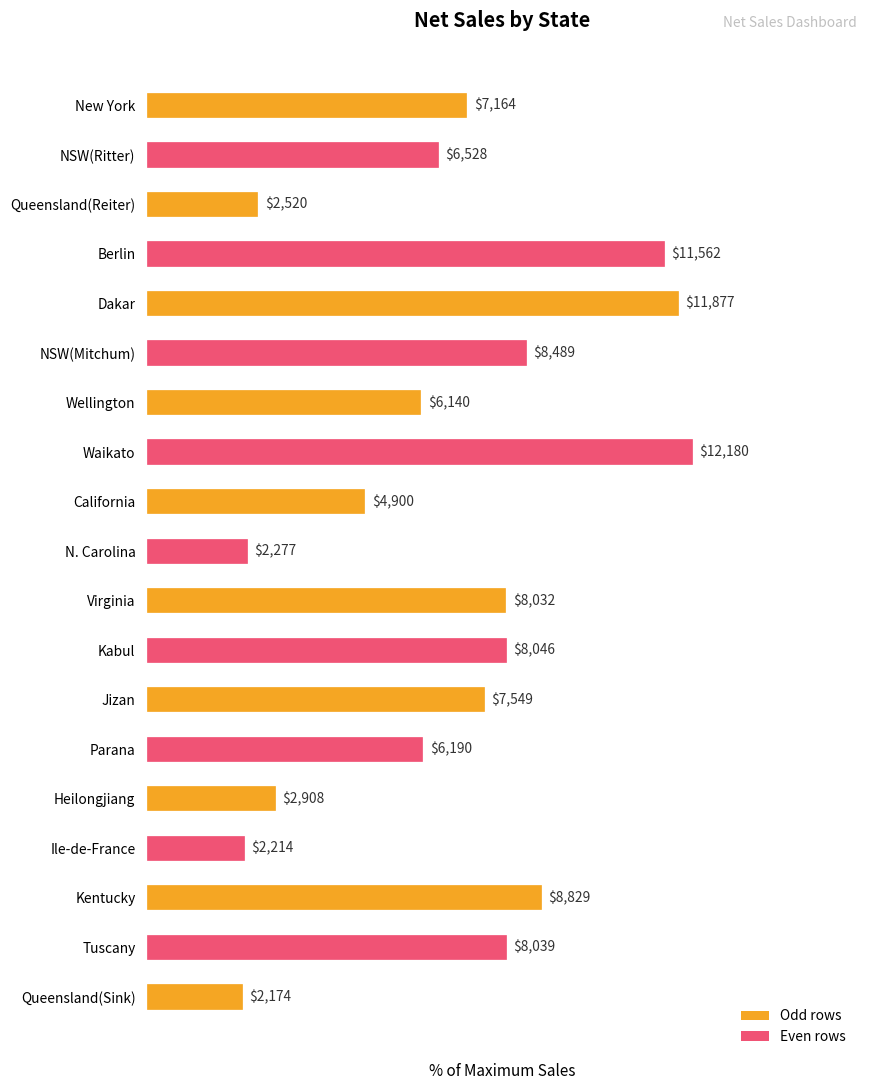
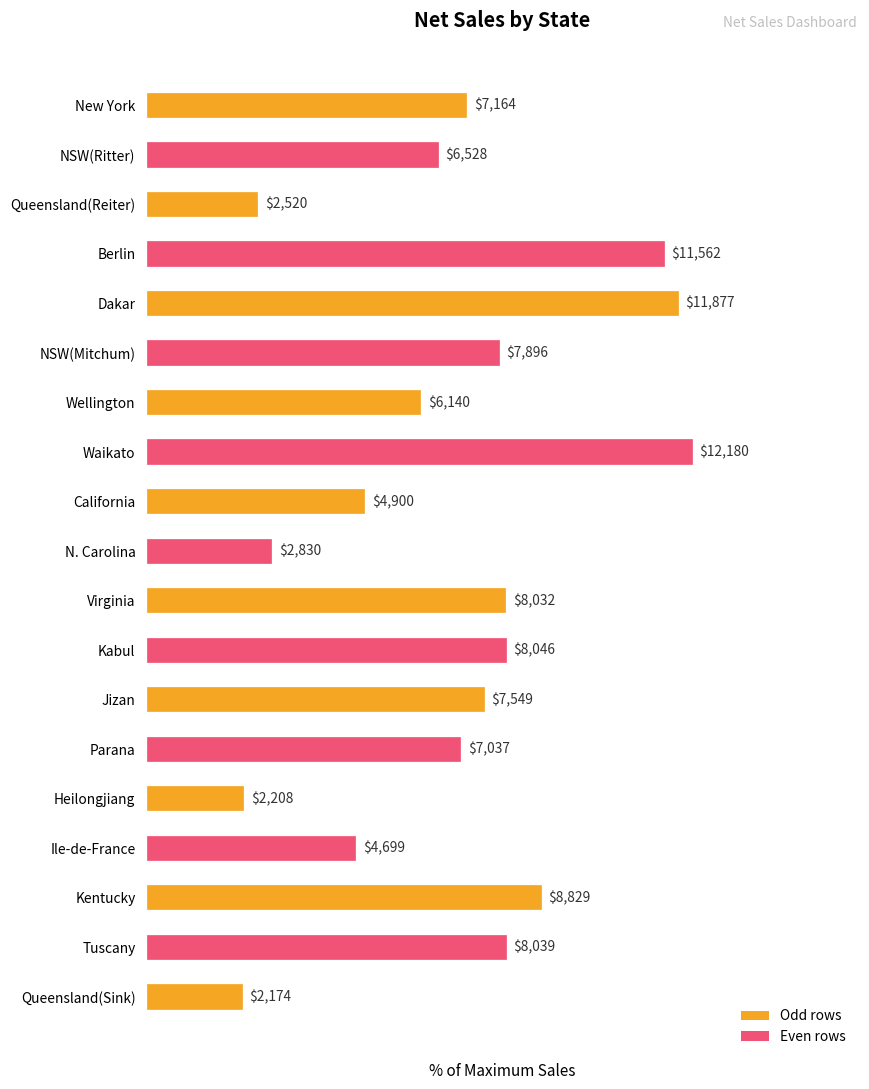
NSW(Mitchum): $8,489 -> $7,896
N. Carolina: $2,277 -> $2,830
Parana: $6,190 -> $7,037
Heilongjiang: $2,908 -> $2,208
Ile-de-France: $2,214 -> $4,699
